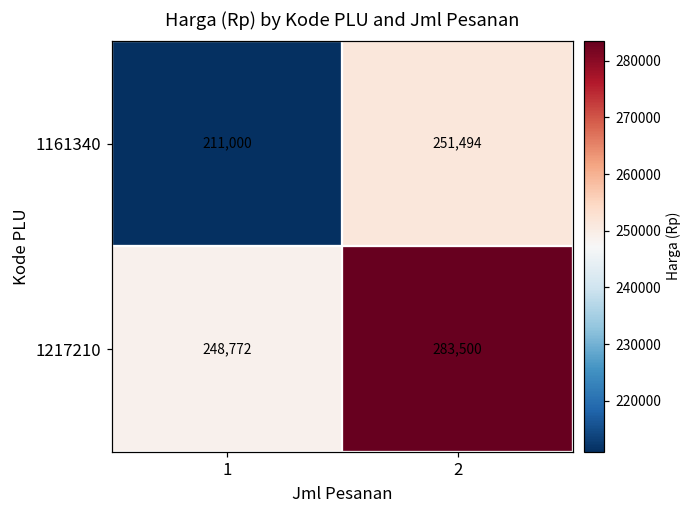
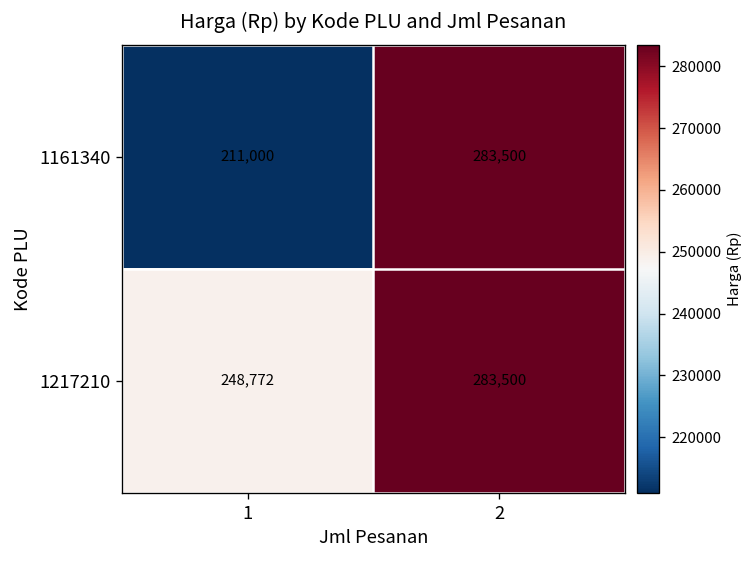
1161340, 2: 251,494 -> 283,500
